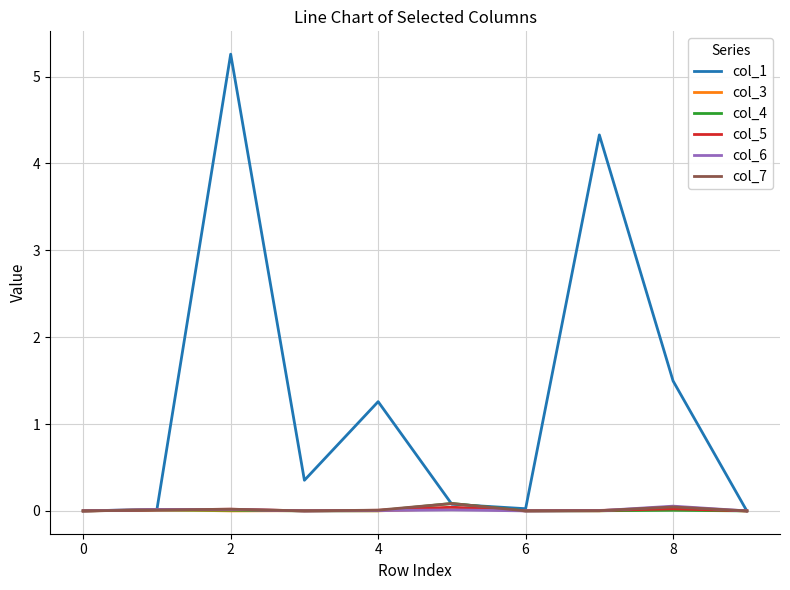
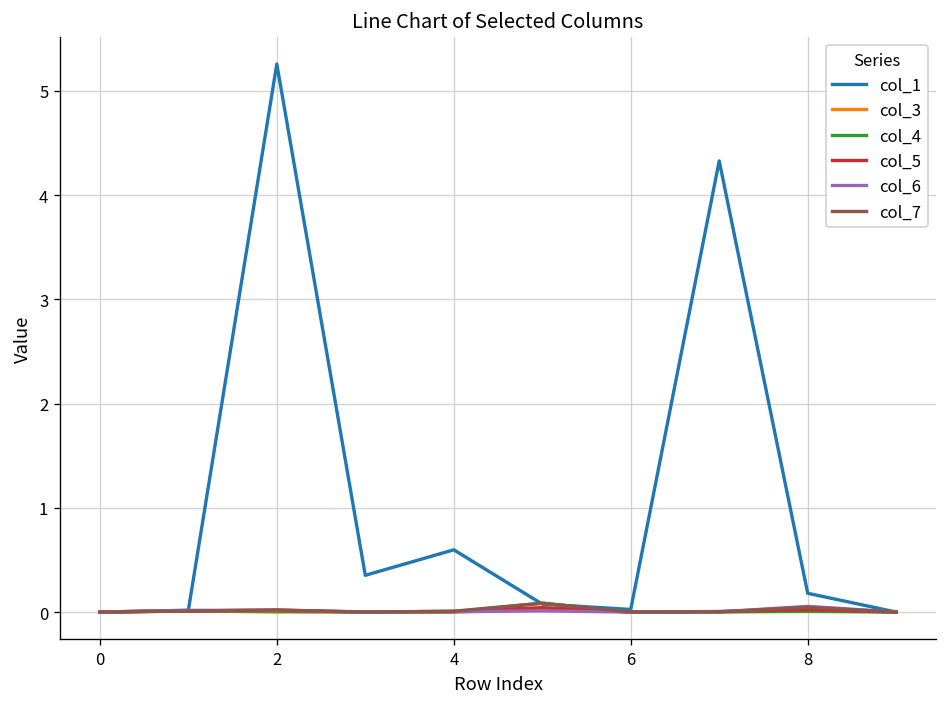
col_1, 4: 1.3 -> 0.6
col_1, 8: 1.5 -> 0.2
